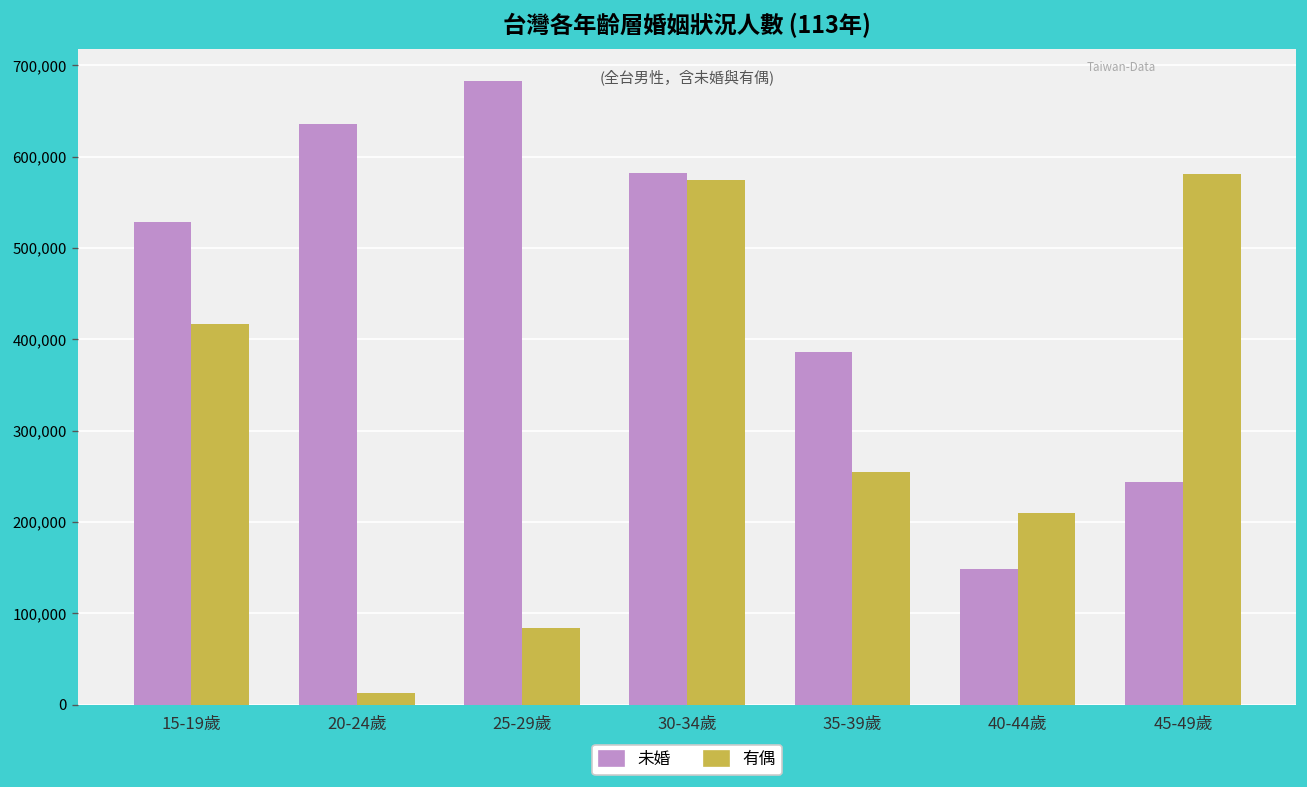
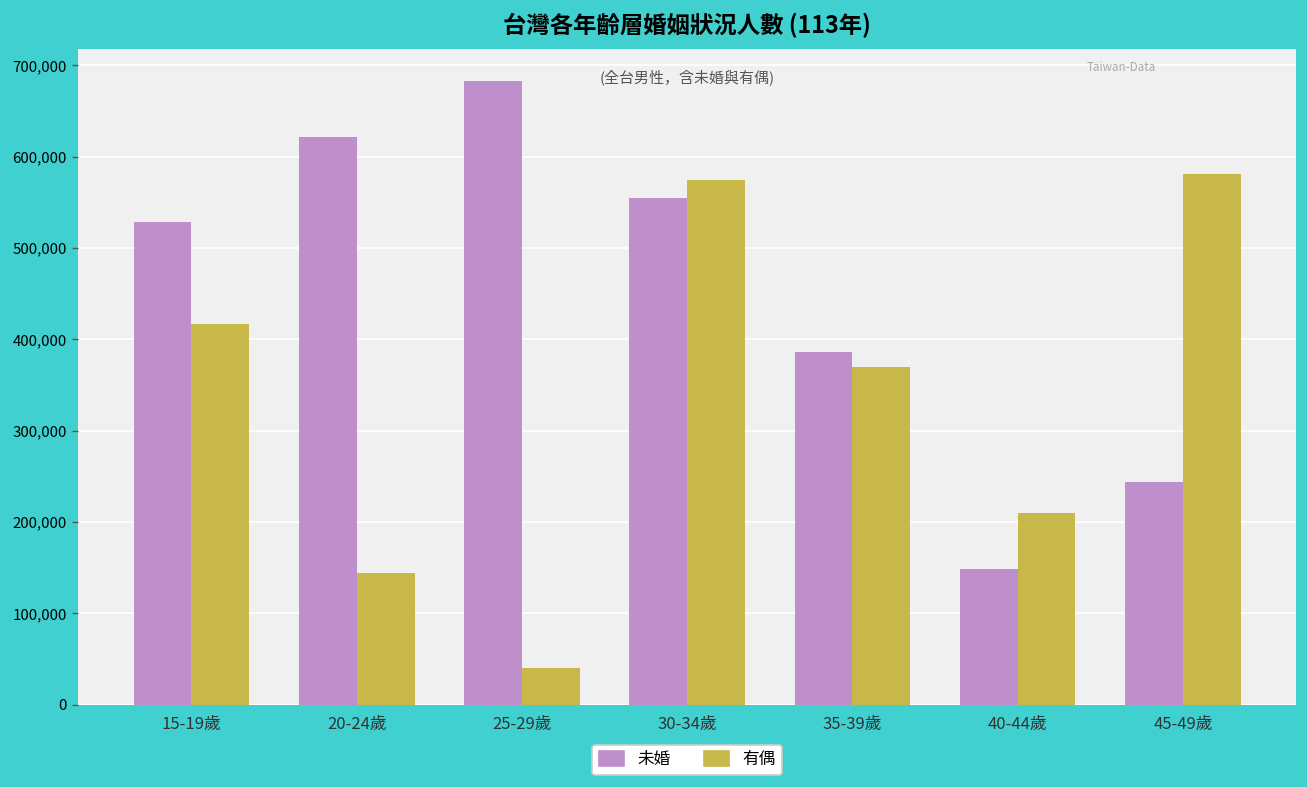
未婚, 20-24歲: 640,000 -> 620,000
有偶, 20-24歲: 10,000 -> 140,000
有偶, 25-29歲: 80,000 -> 40,000
未婚, 30-34歲: 580,000 -> 550,000
有偶, 35-39歲: 250,000 -> 370,000
